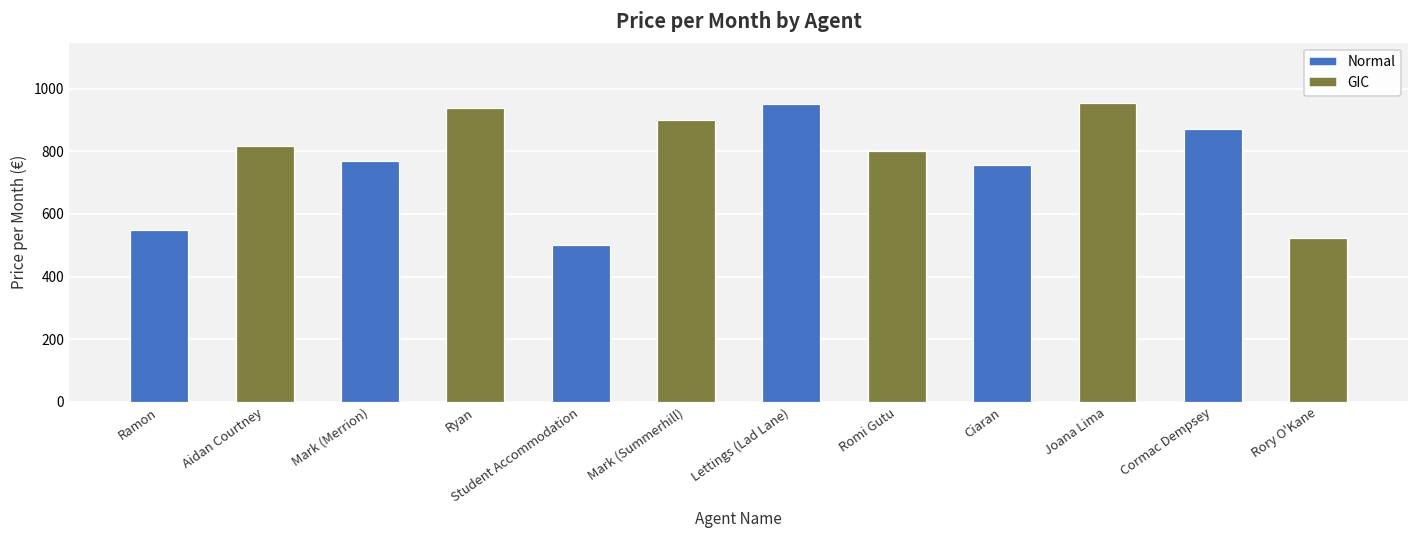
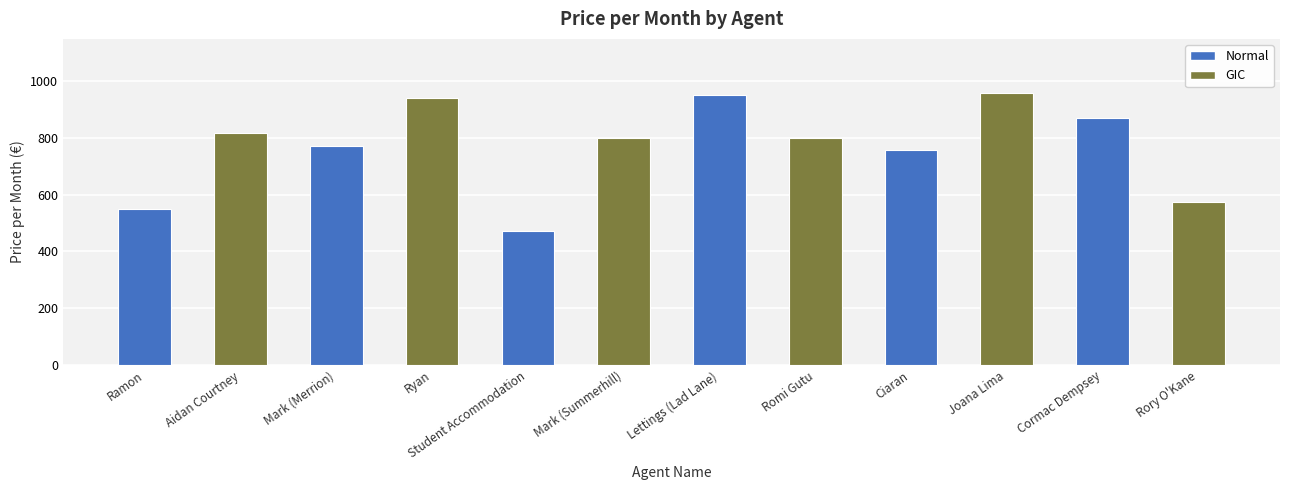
Student Accommodation: 500 -> 470
Mark (Summerhill): 900 -> 800
Rory O'Kane: 520 -> 580
